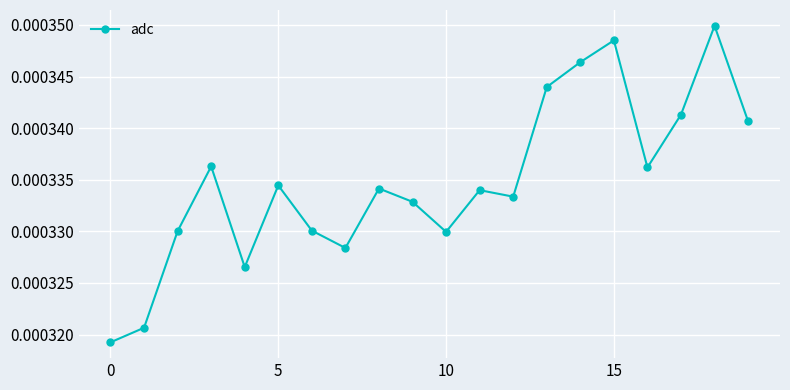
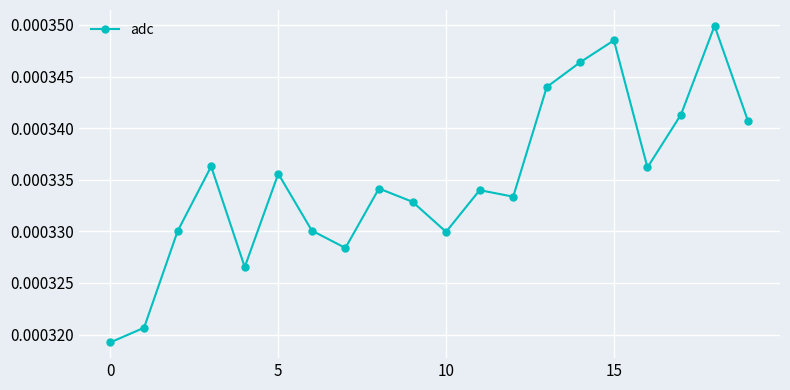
5: 0.0003345 -> 0.0003356
